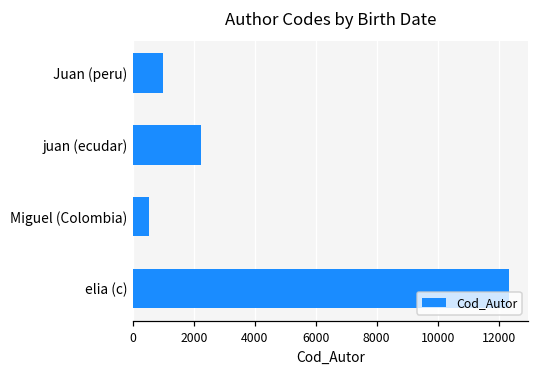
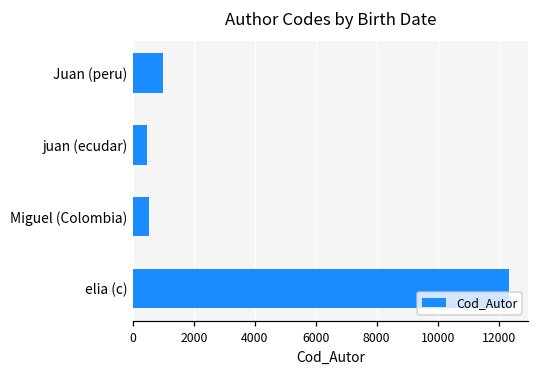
juan (ecudar): 2200 -> 500
